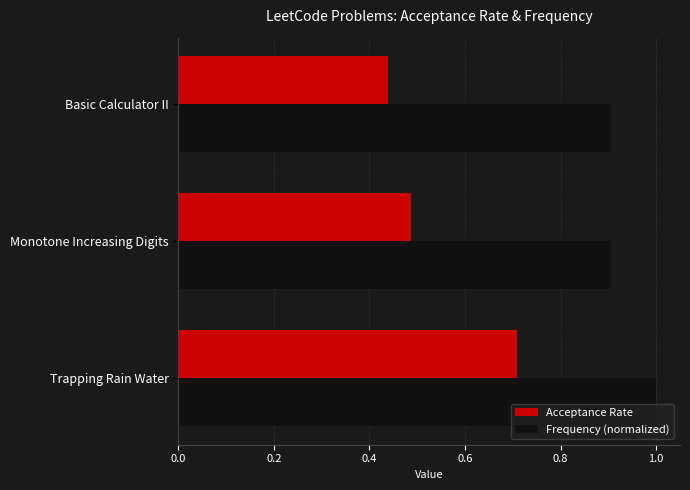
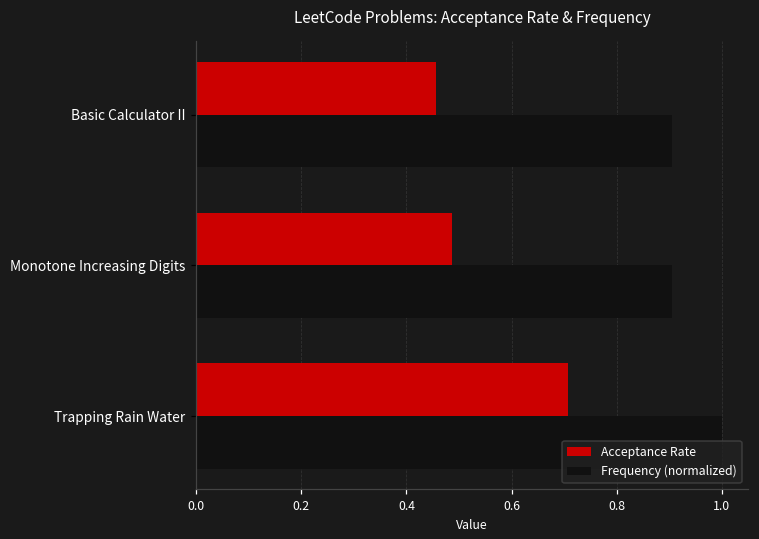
Acceptance Rate, Basic Calculator II: 0.44 -> 0.46
